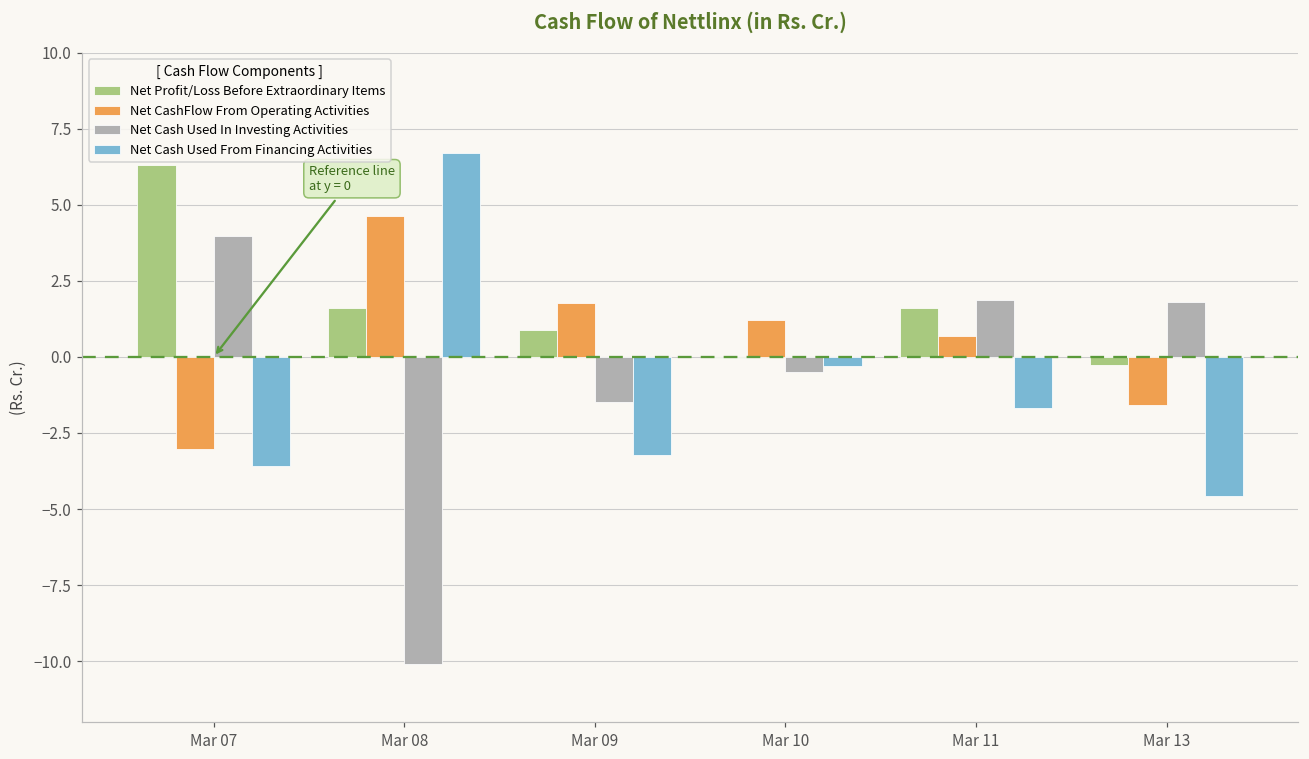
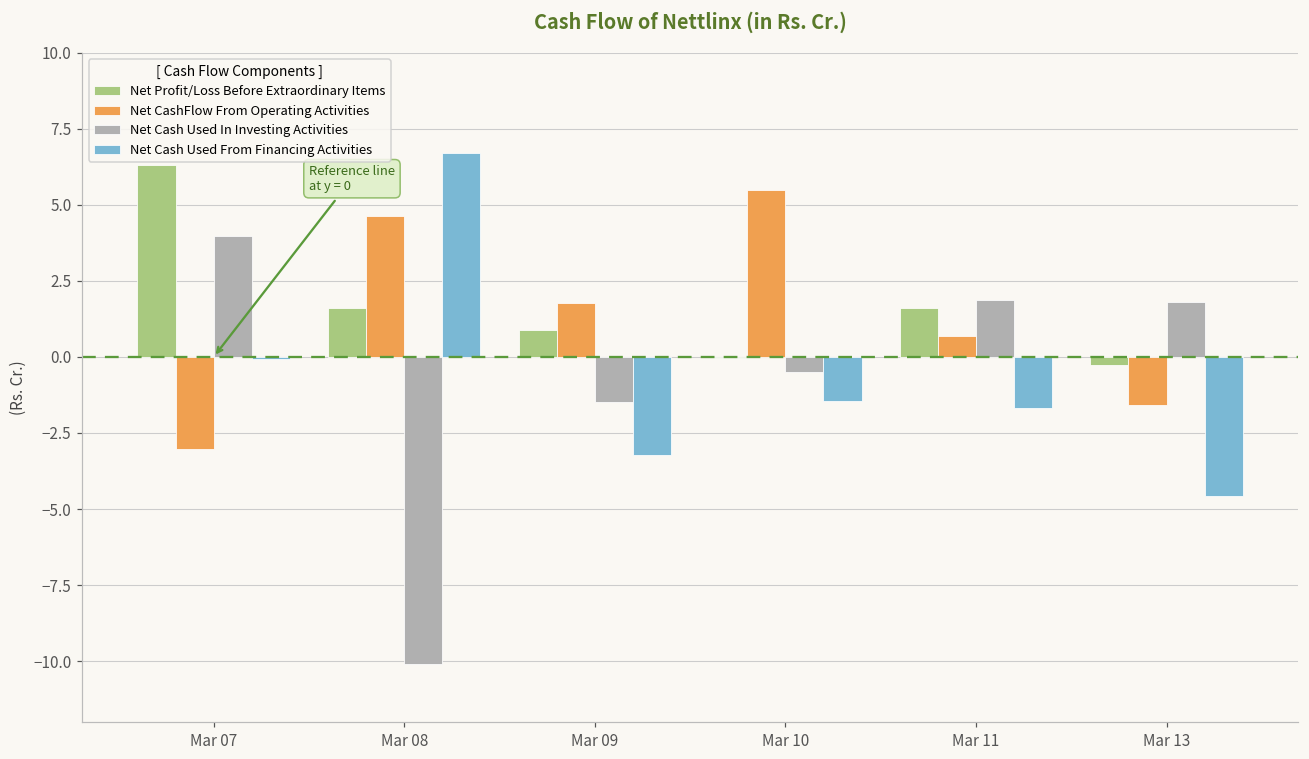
Net Cash Used From Financing Activities, Mar 07: -3.6 -> -0.1
Net CashFlow From Operating Activities, Mar 10: 1.2 -> 5.5
Net Cash Used From Financing Activities, Mar 10: -0.3 -> -1.5
